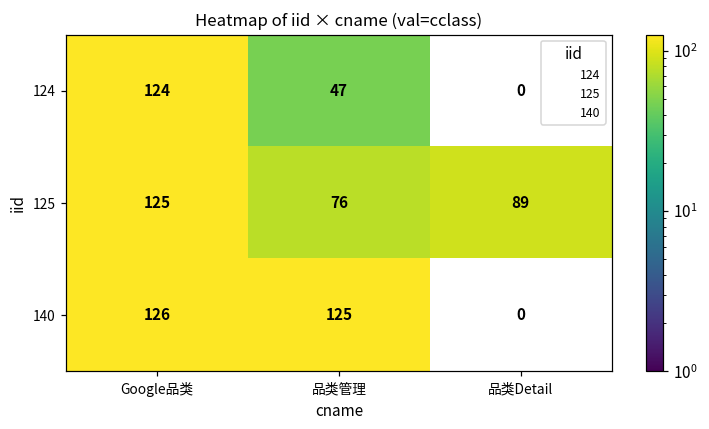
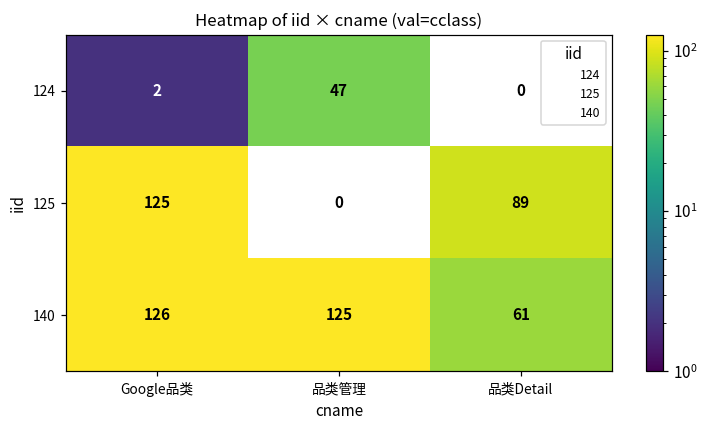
124, Google品类: 124 -> 2
125, 品类管理: 76 -> 0
140, 品类Detail: 0 -> 61
